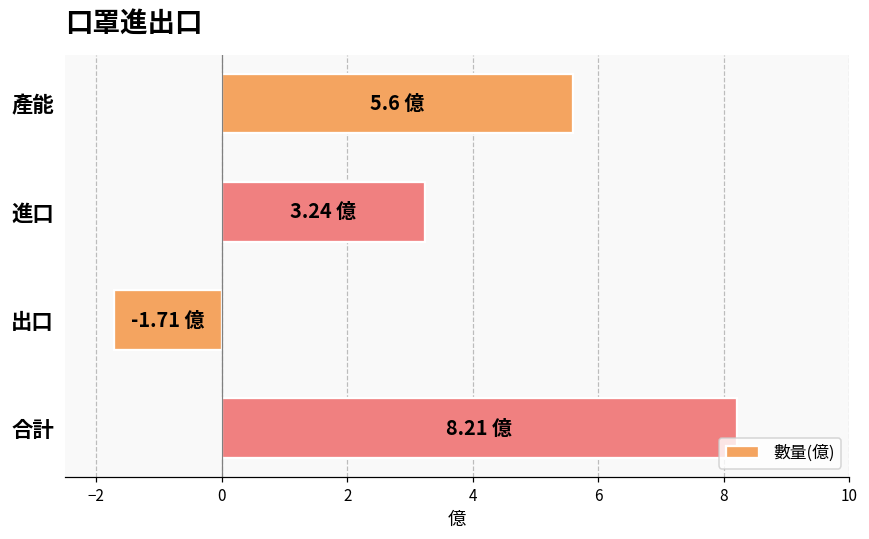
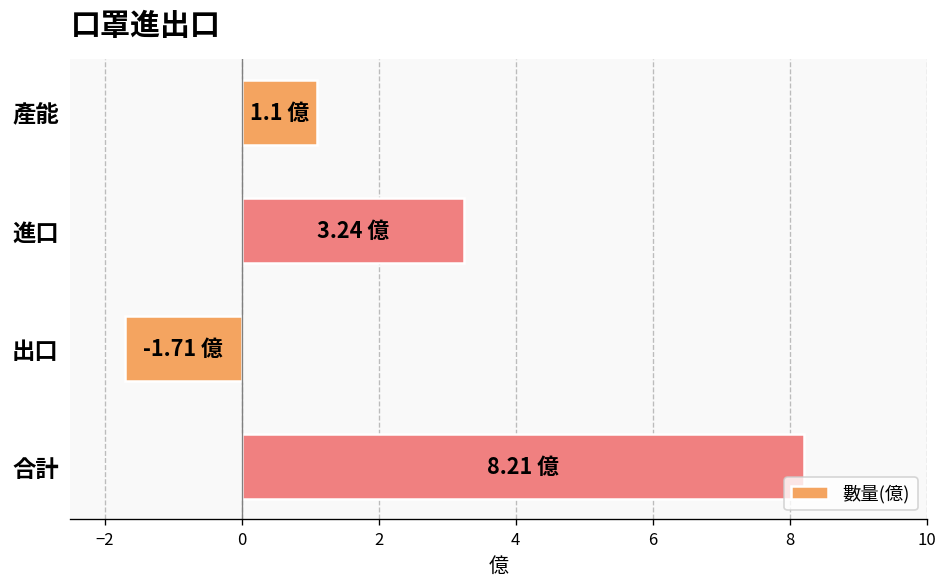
產能: 5.6 -> 1.1
